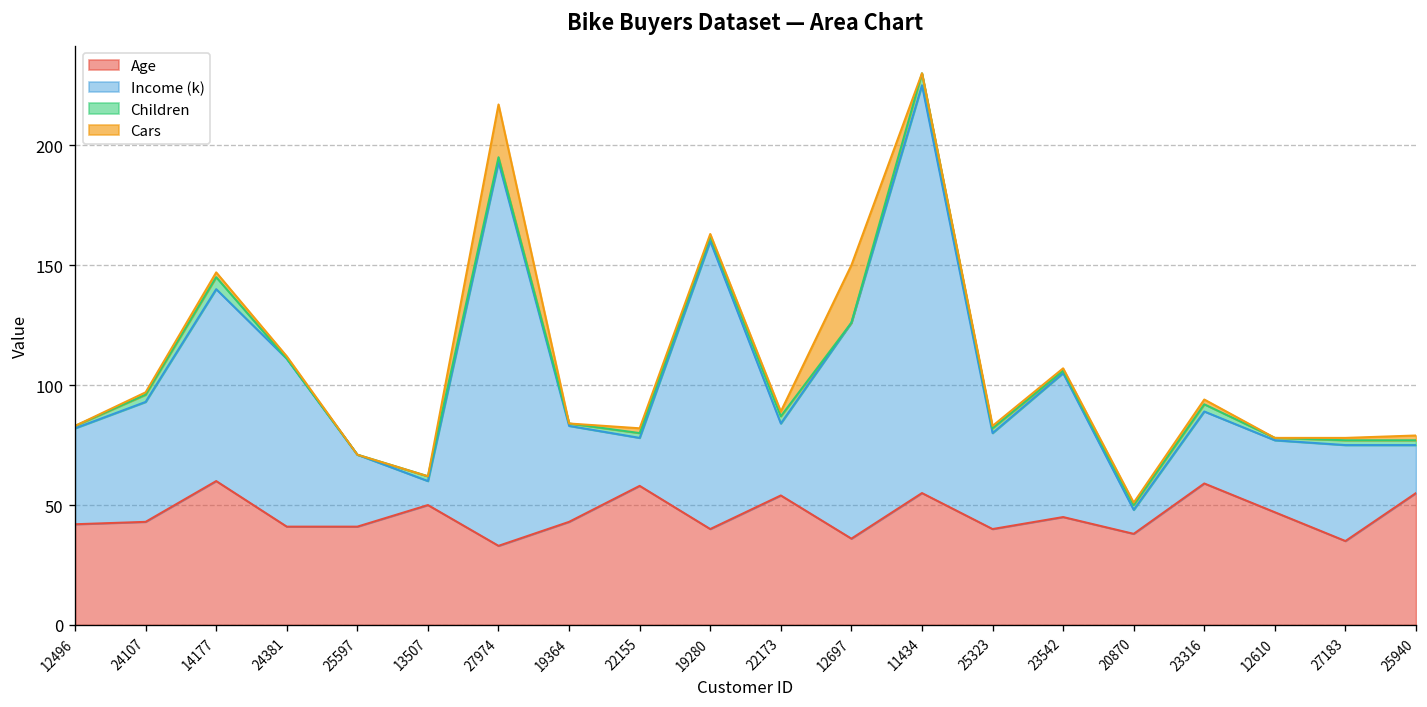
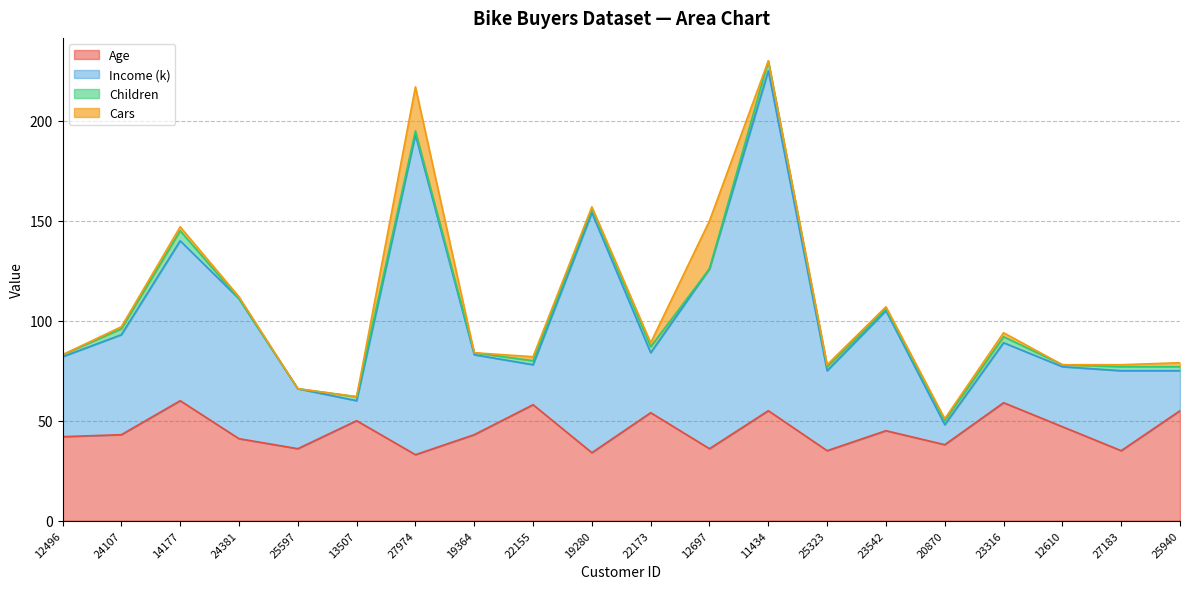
Age, 25597: 41 -> 36
Age, 19280: 40 -> 34
Age, 25323: 40 -> 35
